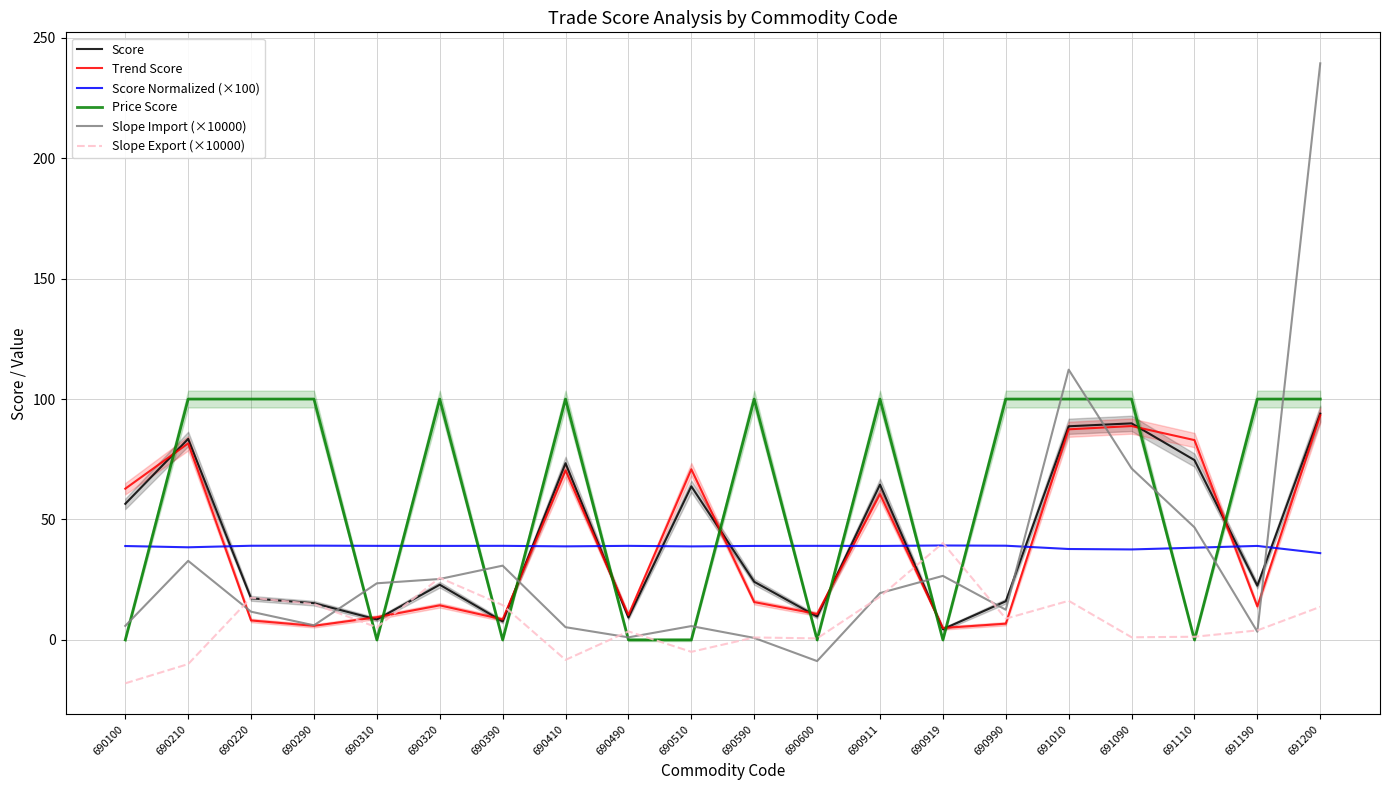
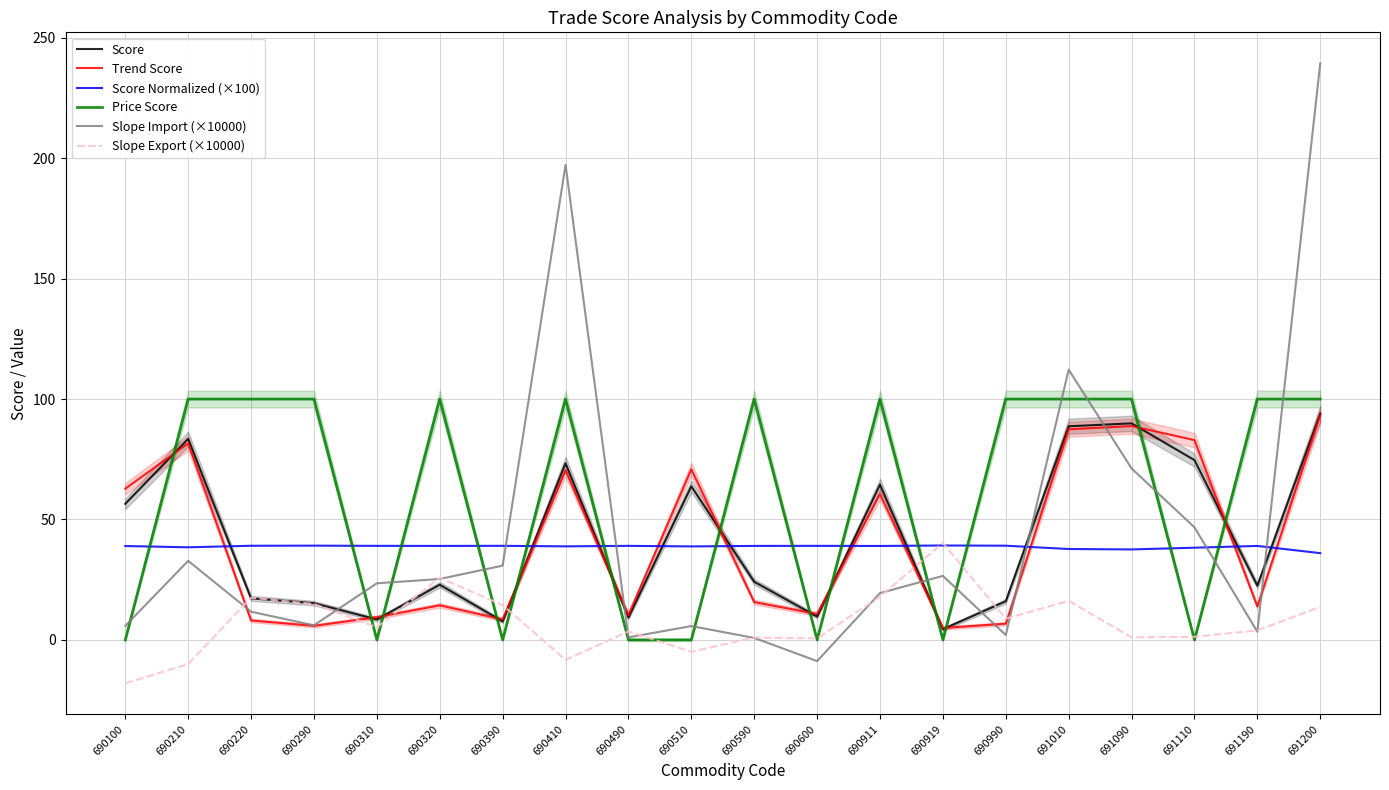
Slope Import (×10000), 690410: 5 -> 197
Slope Import (×10000), 690990: 13 -> 2
